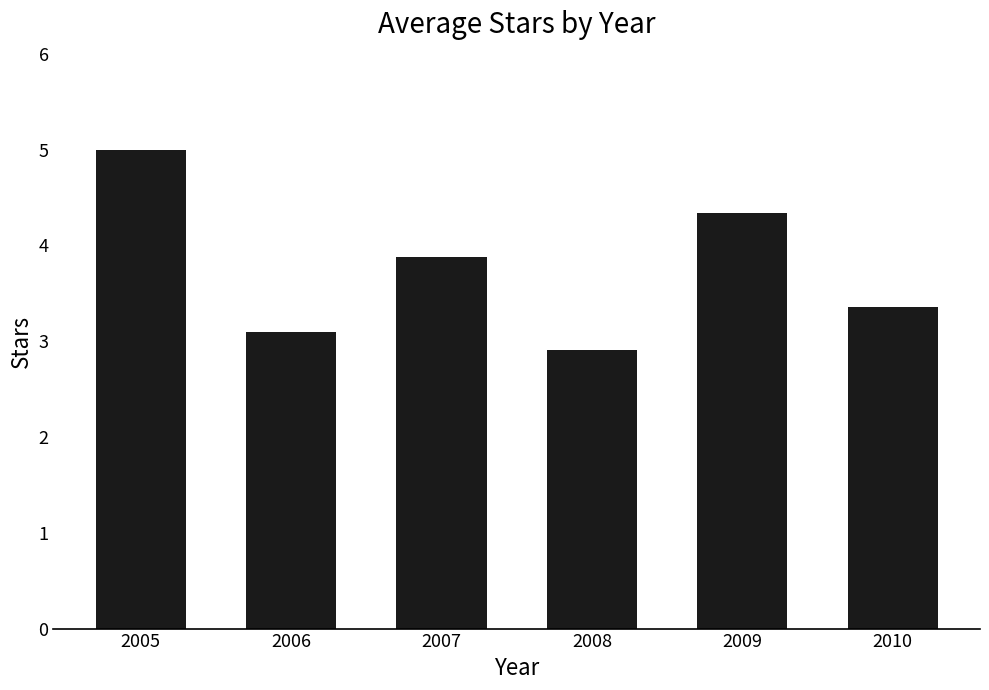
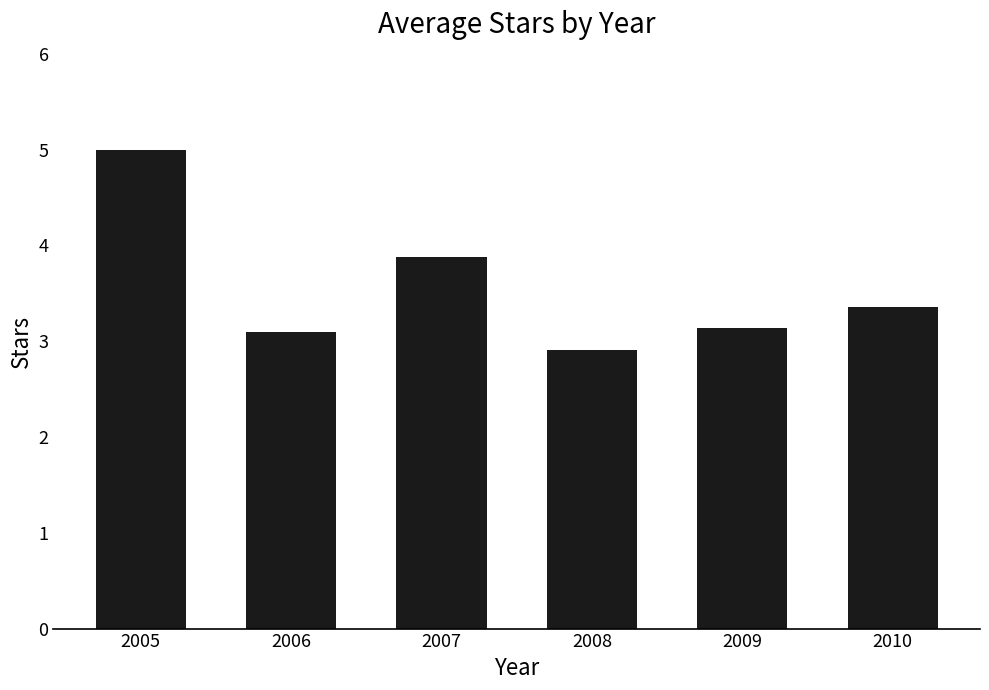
2009: 4.3 -> 3.1
